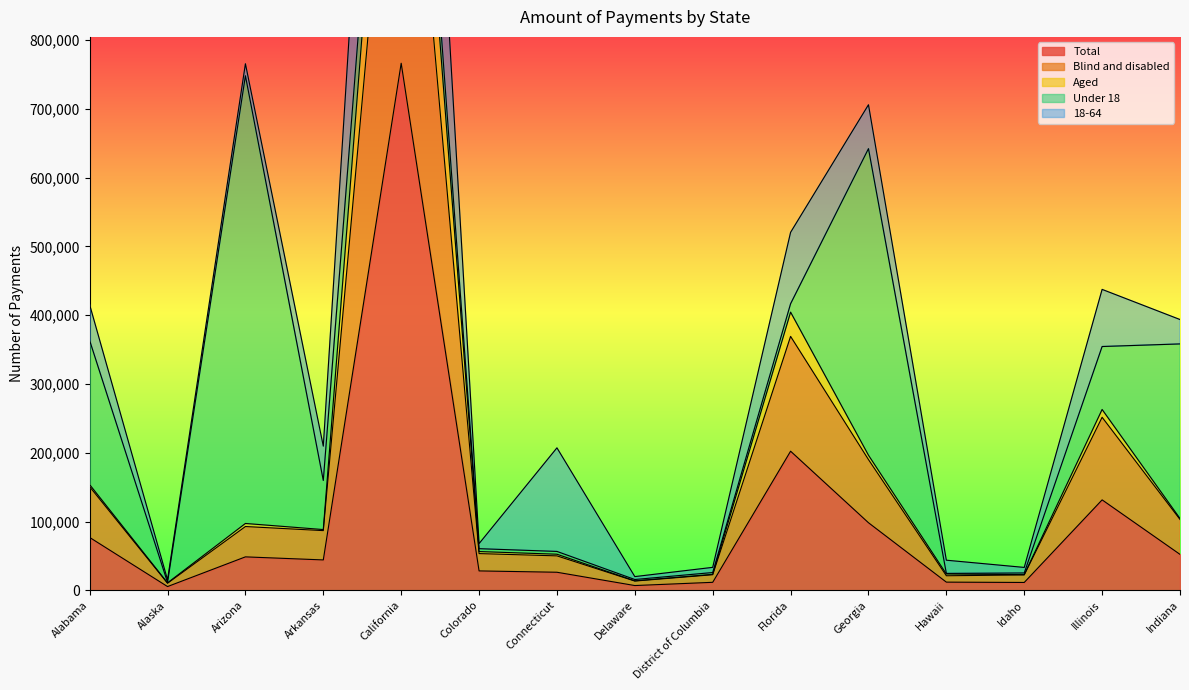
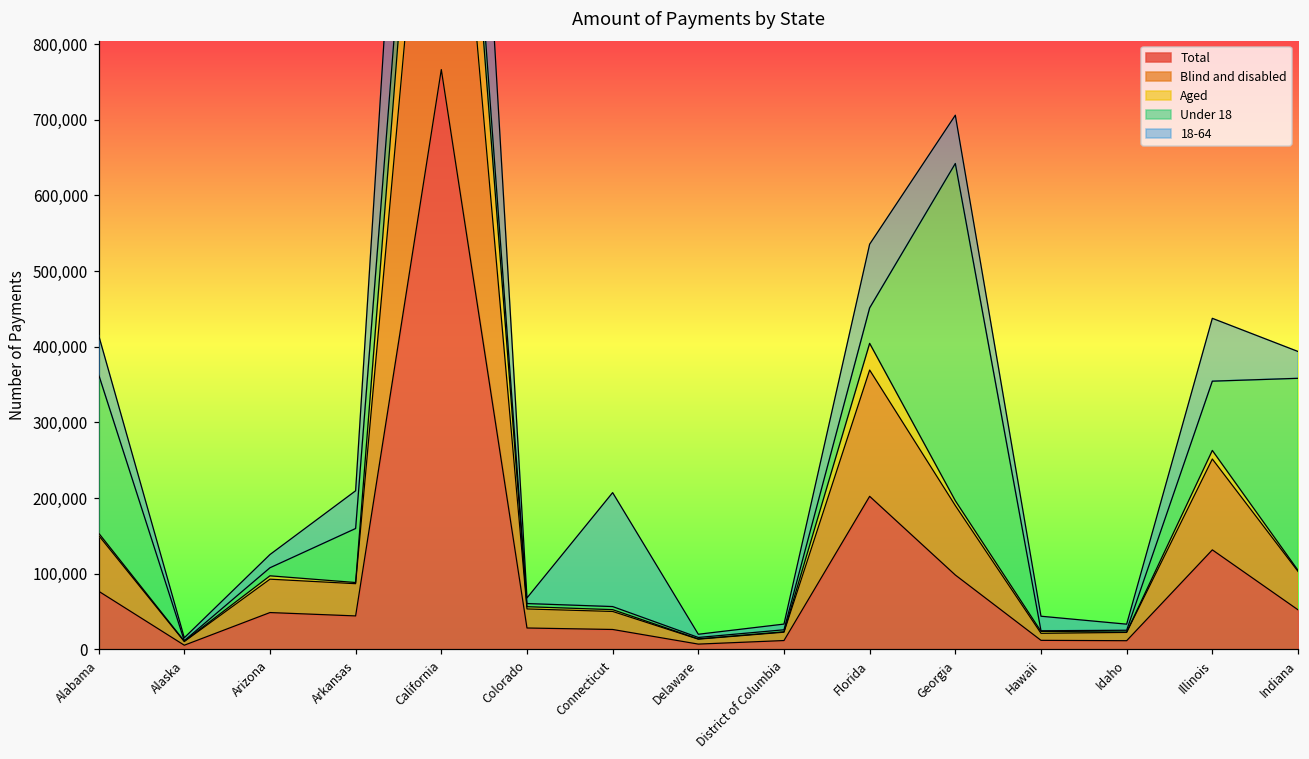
Under 18, Arizona: 650,000 -> 10,000
Under 18, Florida: 10,000 -> 50,000
18-64, Florida: 100,000 -> 80,000
